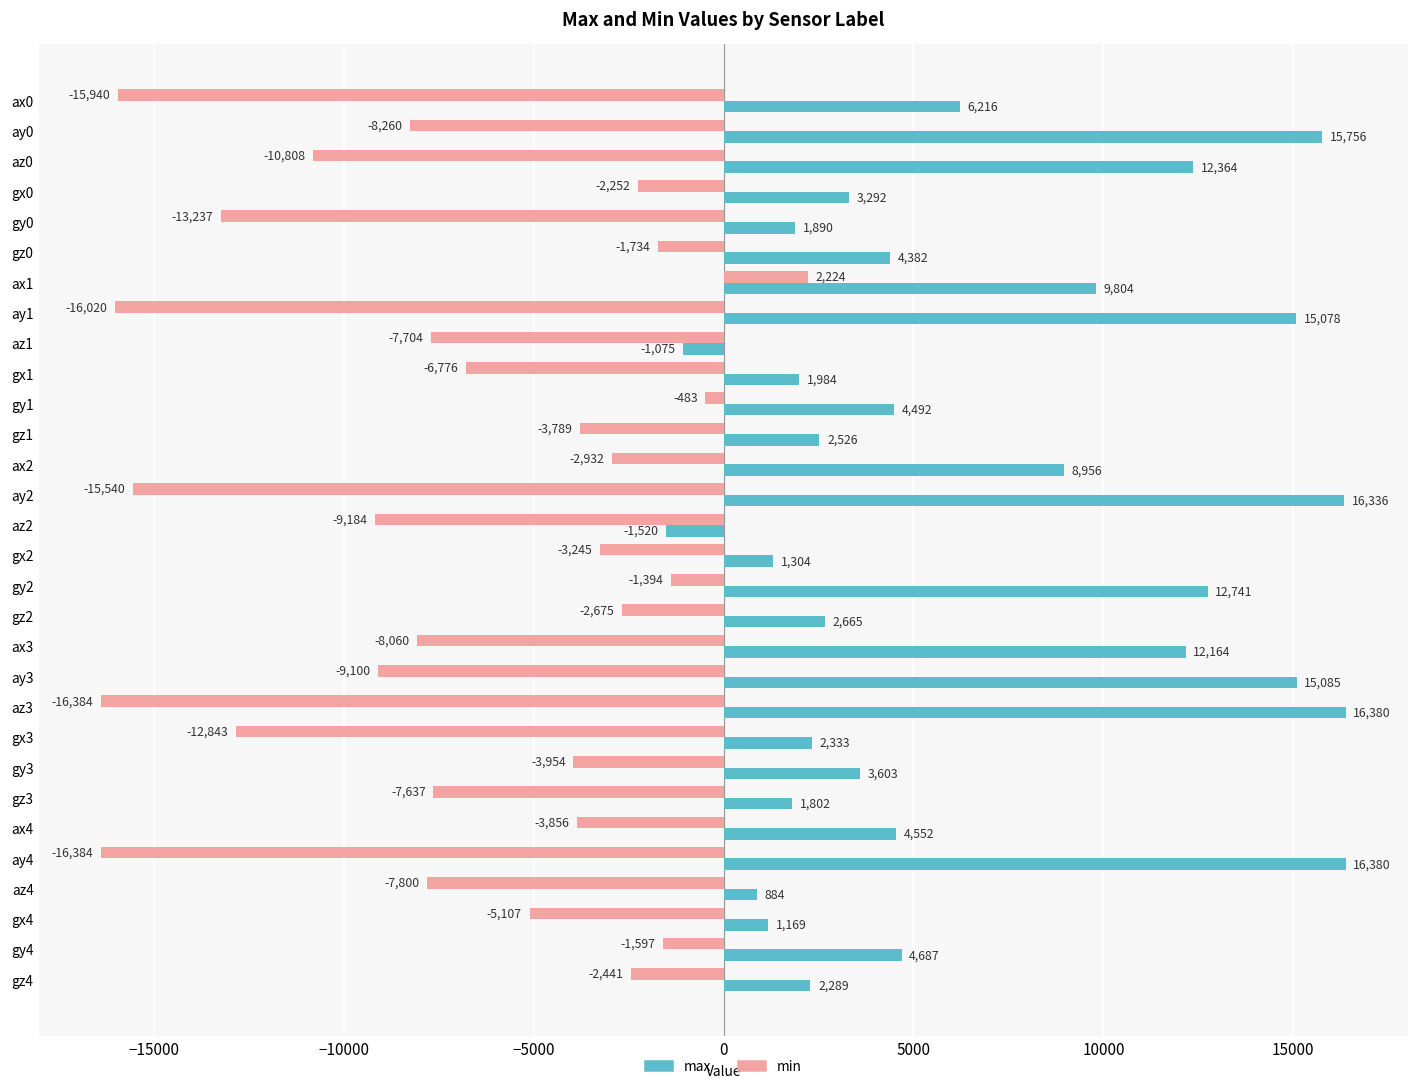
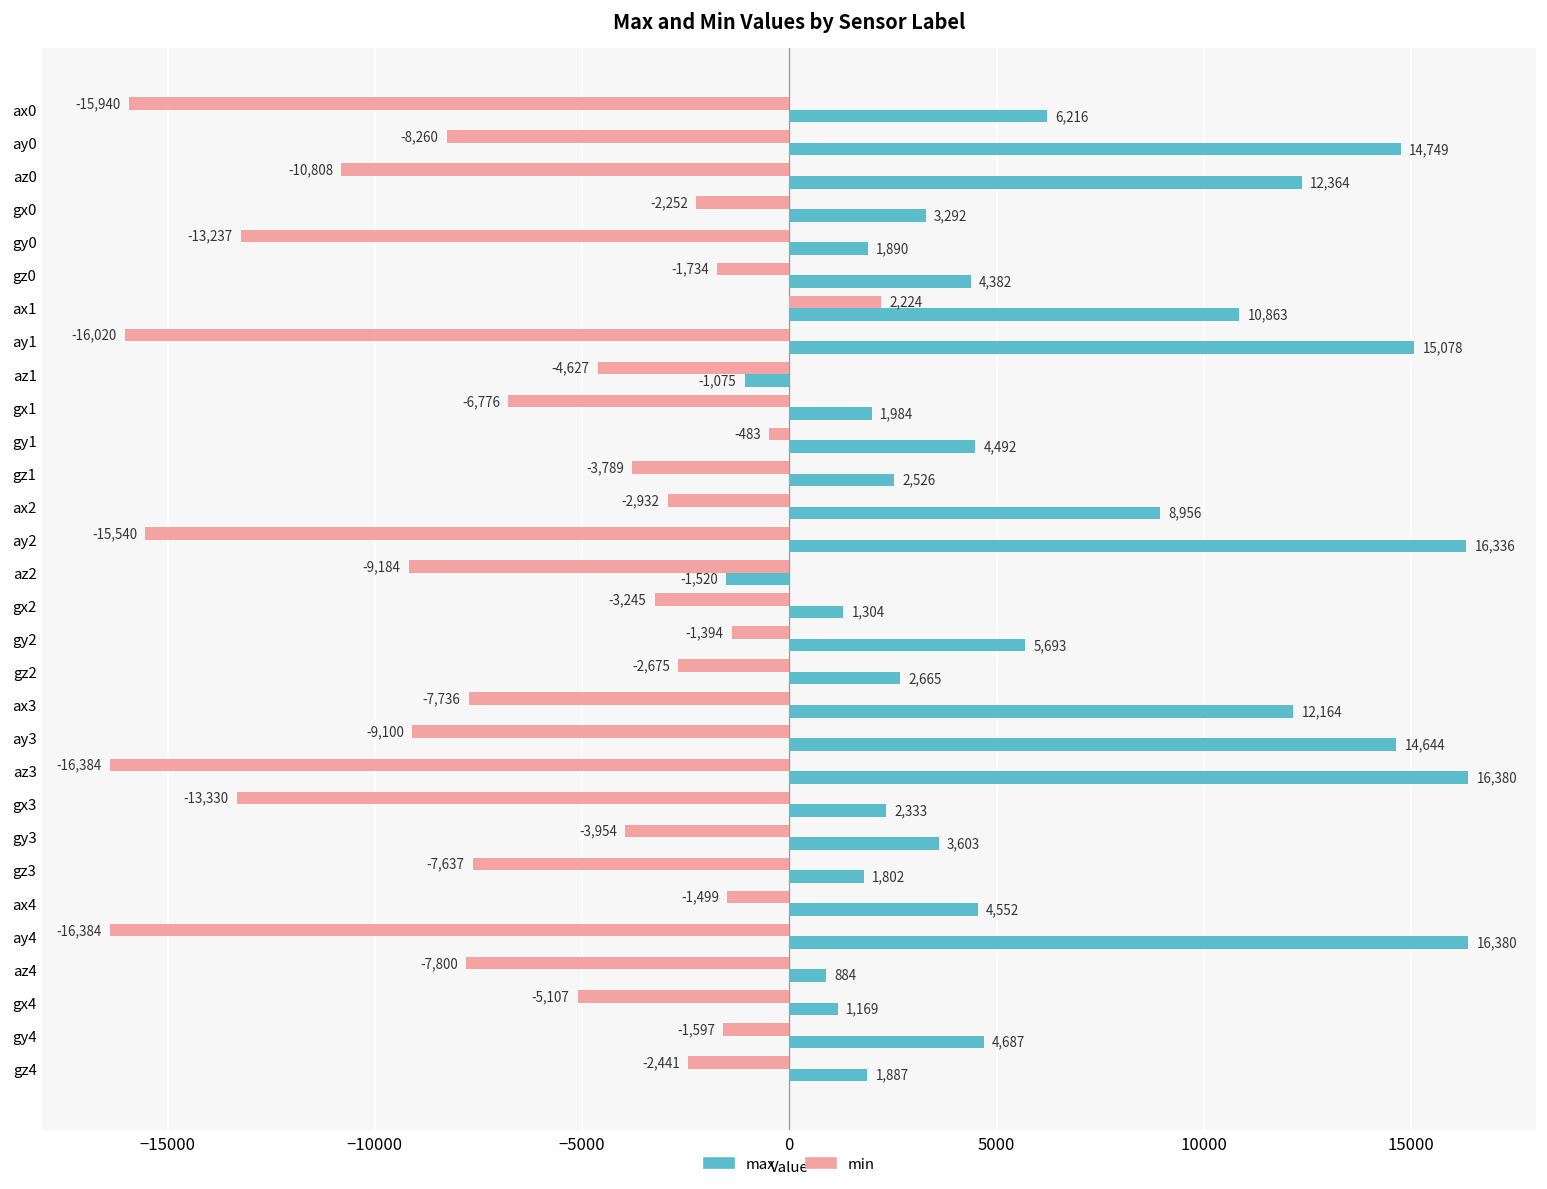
max, ay0: 15,756 -> 14,749
max, ax1: 9,804 -> 10,863
min, az1: -7,704 -> -4,627
max, gy2: 12,741 -> 5,693
min, ax3: -8,060 -> -7,736
max, ay3: 15,085 -> 14,644
min, gx3: -12,843 -> -13,330
min, ax4: -3,856 -> -1,499
max, gz4: 2,289 -> 1,887
